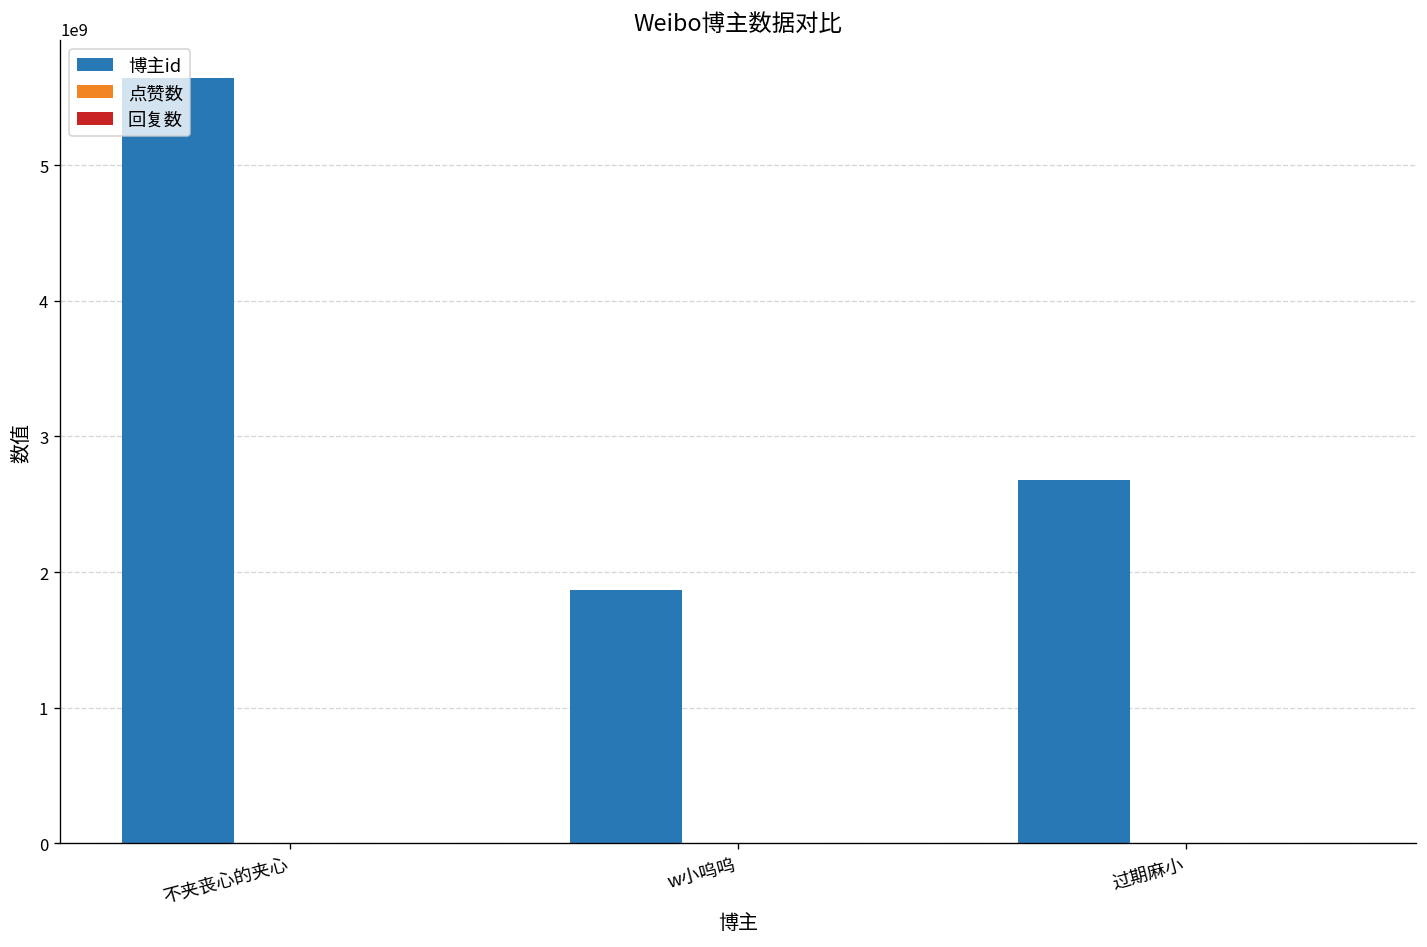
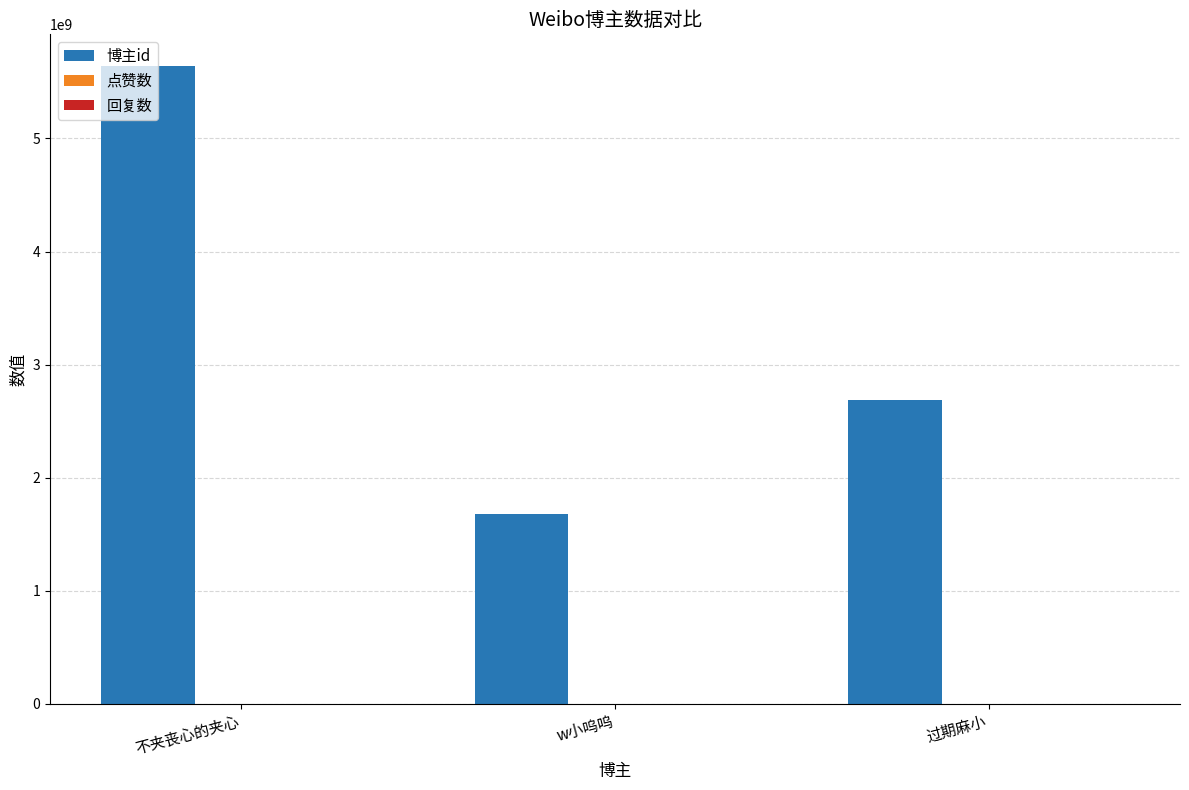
博主id, w小呜呜: 1870000000 -> 1680000000
